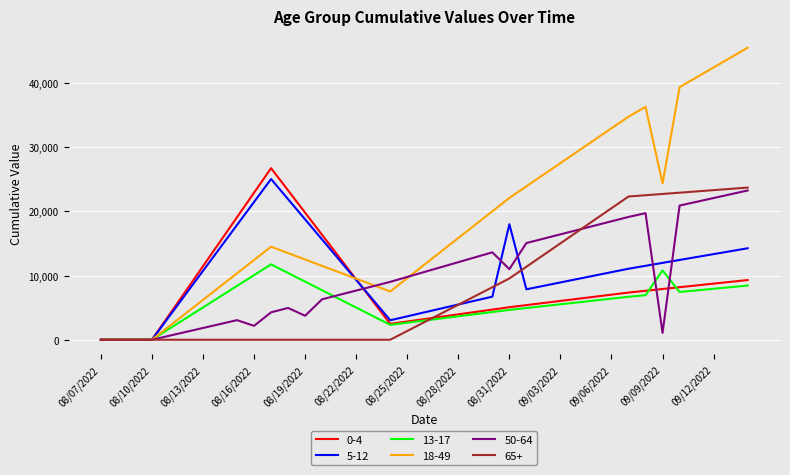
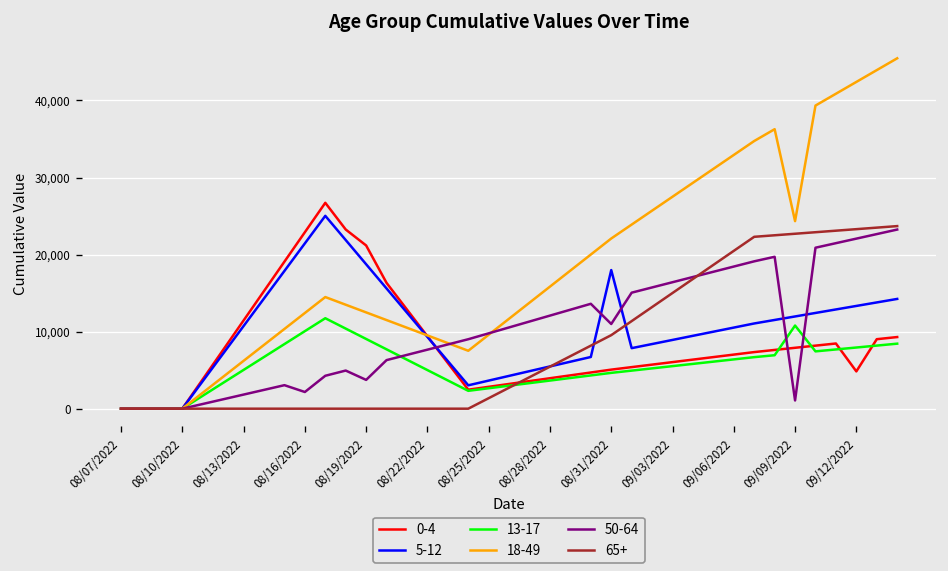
0-4, 08/19/2022: 20,000 -> 21,000
0-4, 09/12/2022: 9,000 -> 5,000
